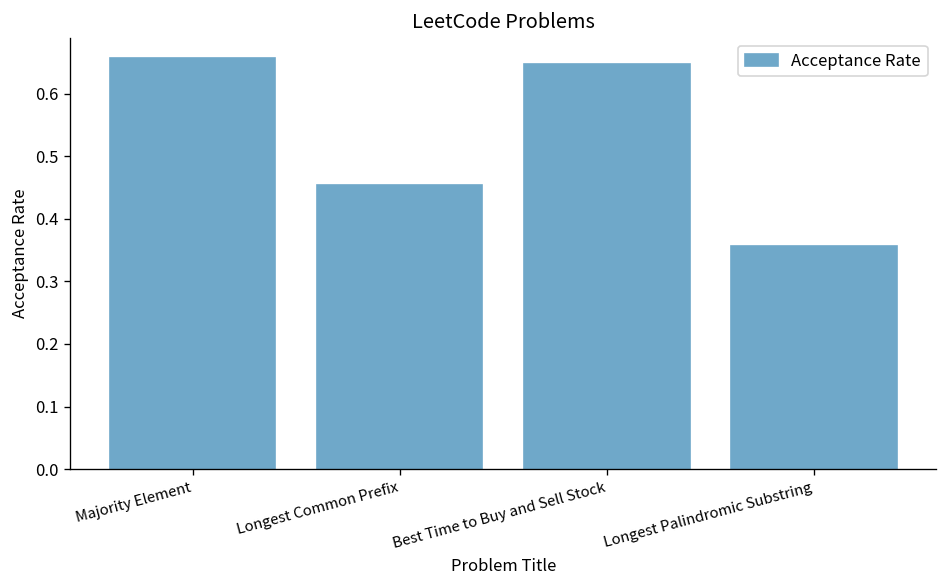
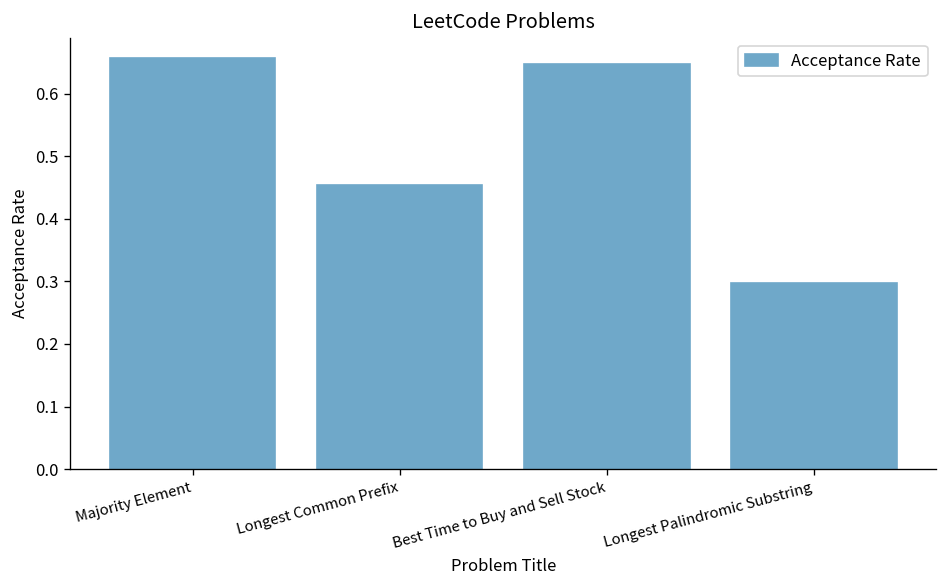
Longest Palindromic Substring: 0.36 -> 0.30
